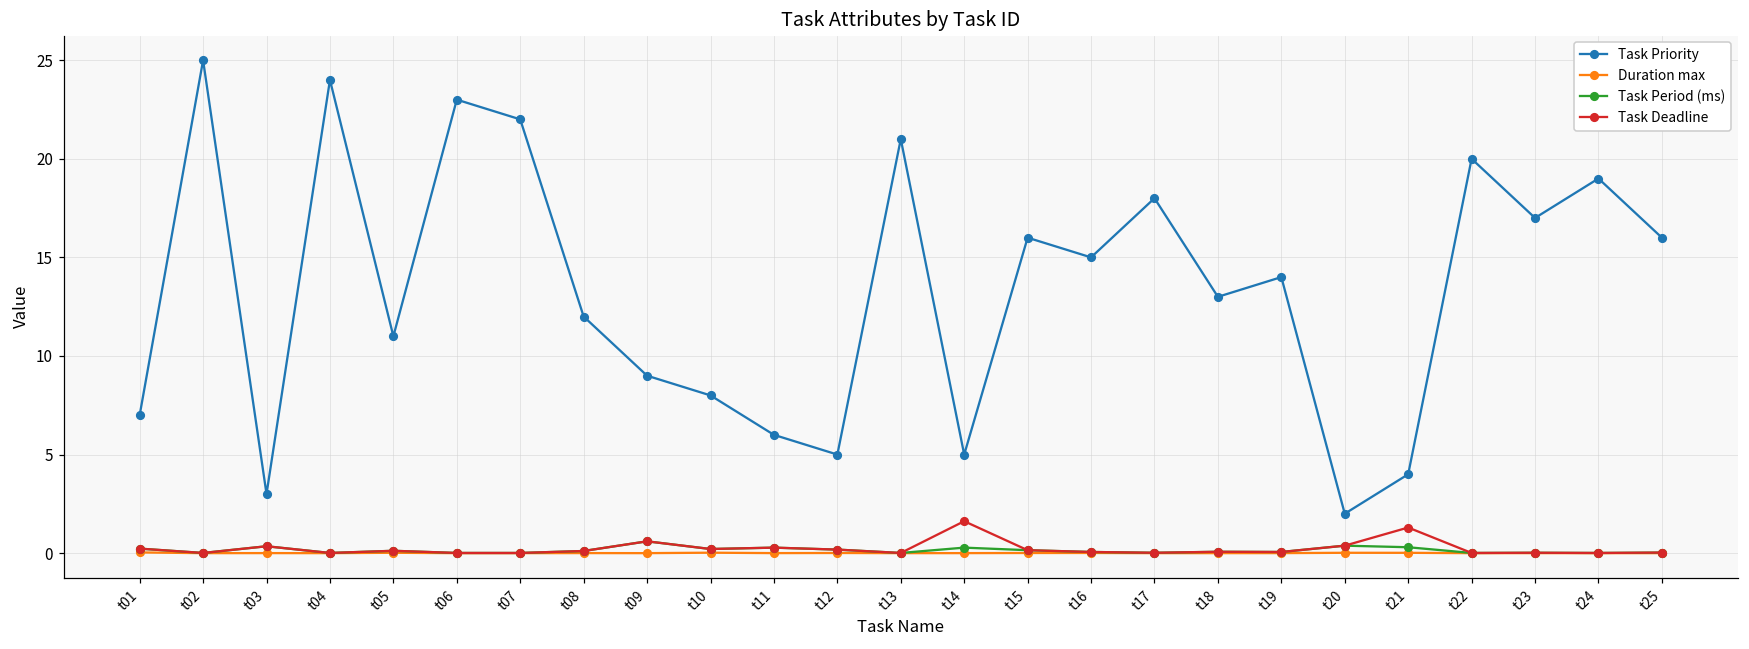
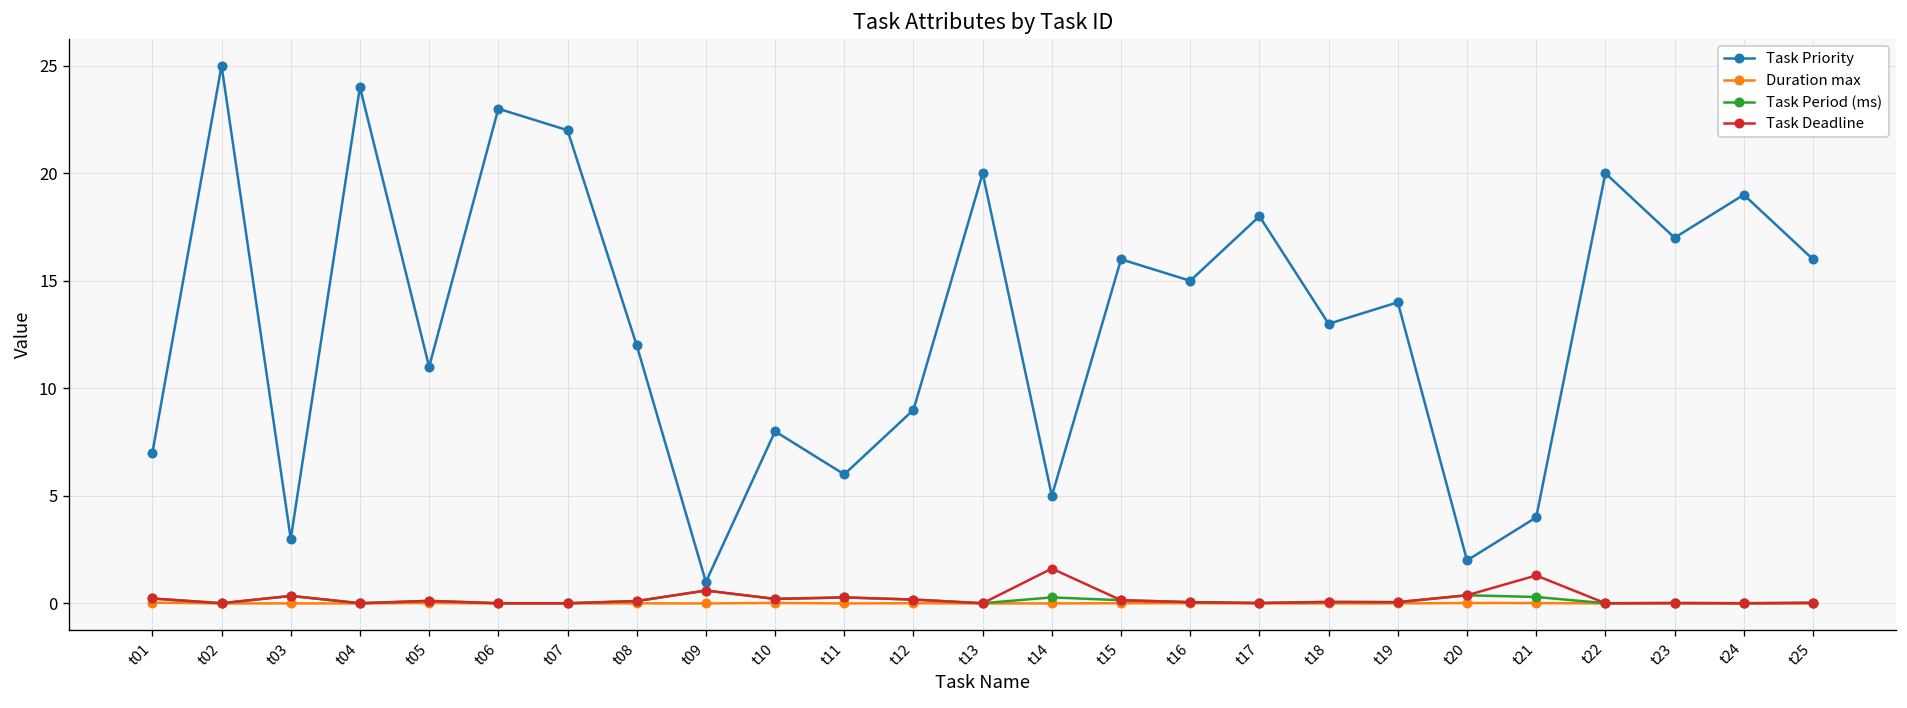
Task Priority, t09: 9 -> 1
Task Priority, t12: 5 -> 9
Task Priority, t13: 21 -> 20
